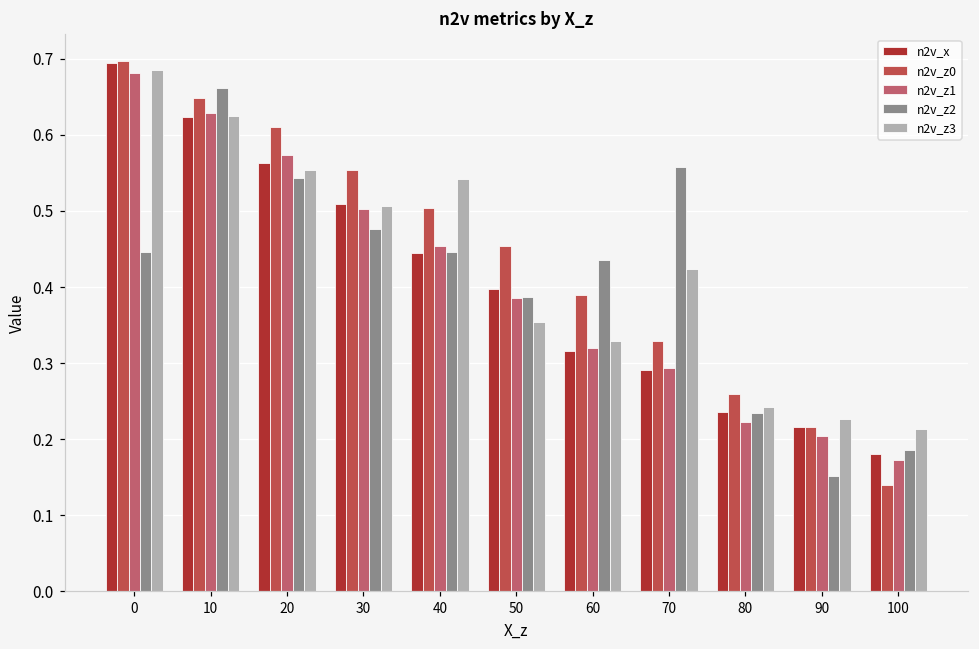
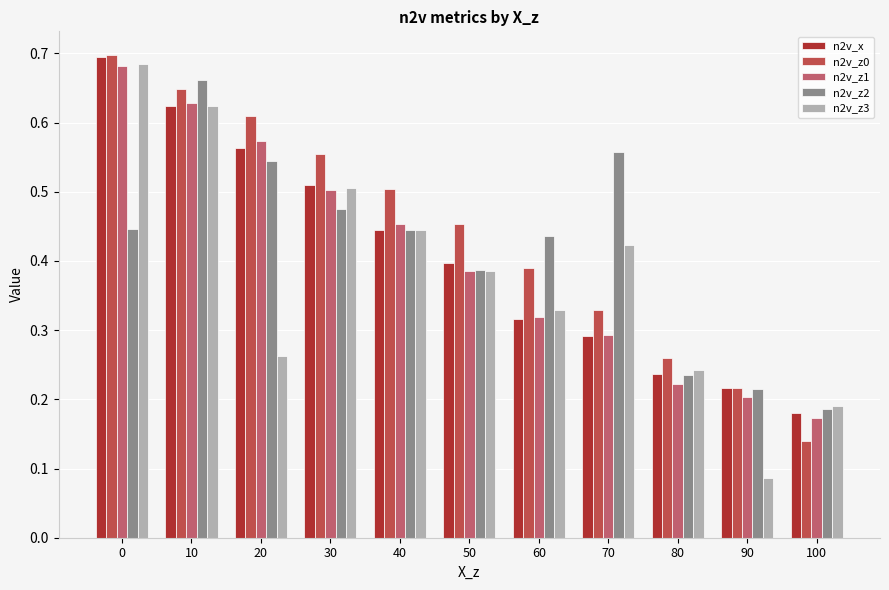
n2v_z3, 20: 0.55 -> 0.26
n2v_z3, 40: 0.54 -> 0.44
n2v_z3, 50: 0.35 -> 0.39
n2v_z2, 90: 0.15 -> 0.22
n2v_z3, 90: 0.23 -> 0.09
n2v_z3, 100: 0.21 -> 0.19
